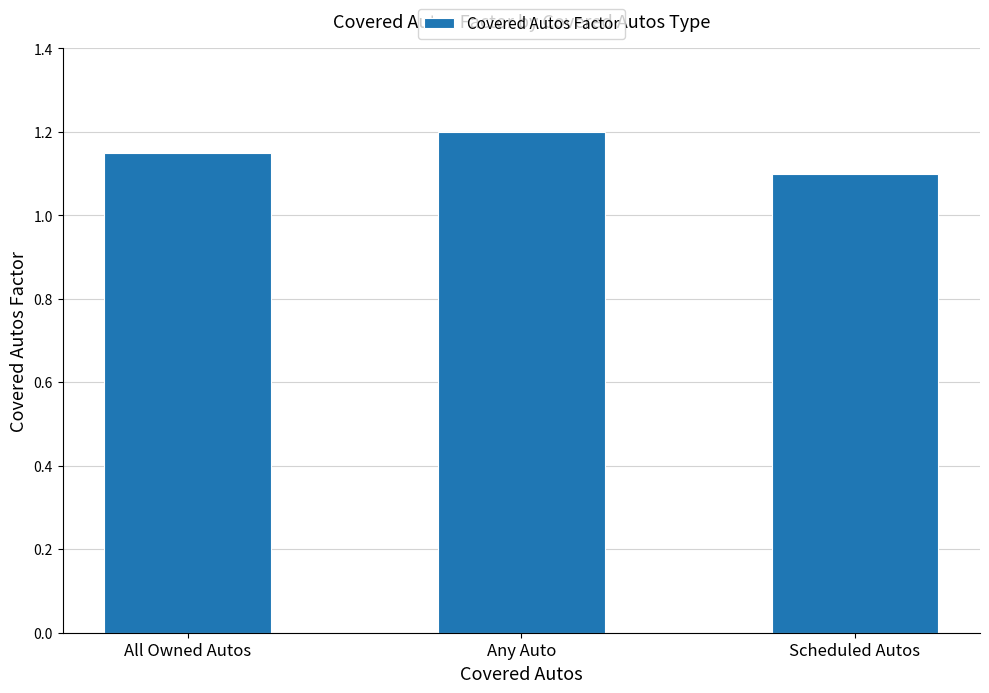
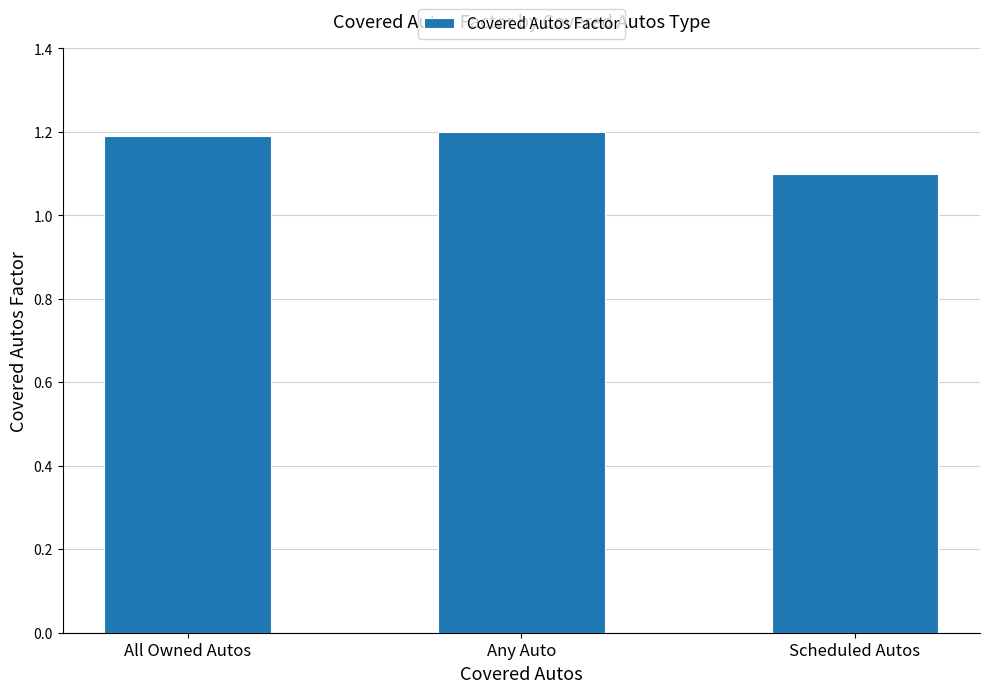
All Owned Autos: 1.15 -> 1.19
